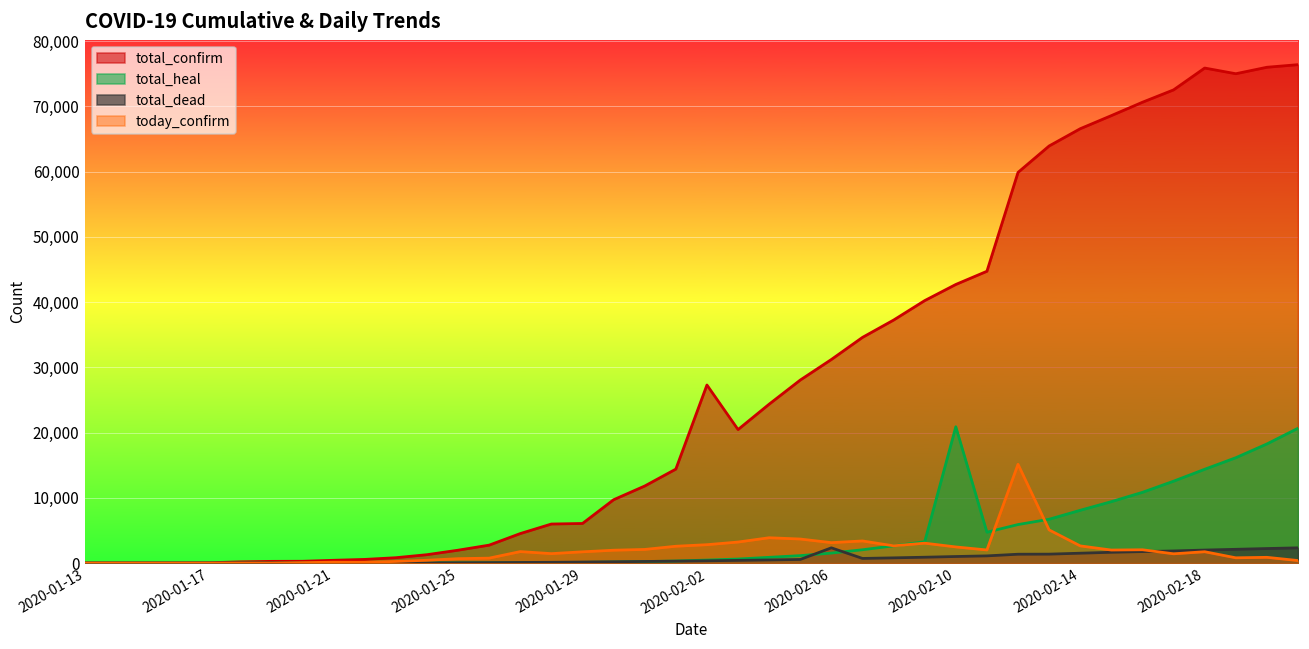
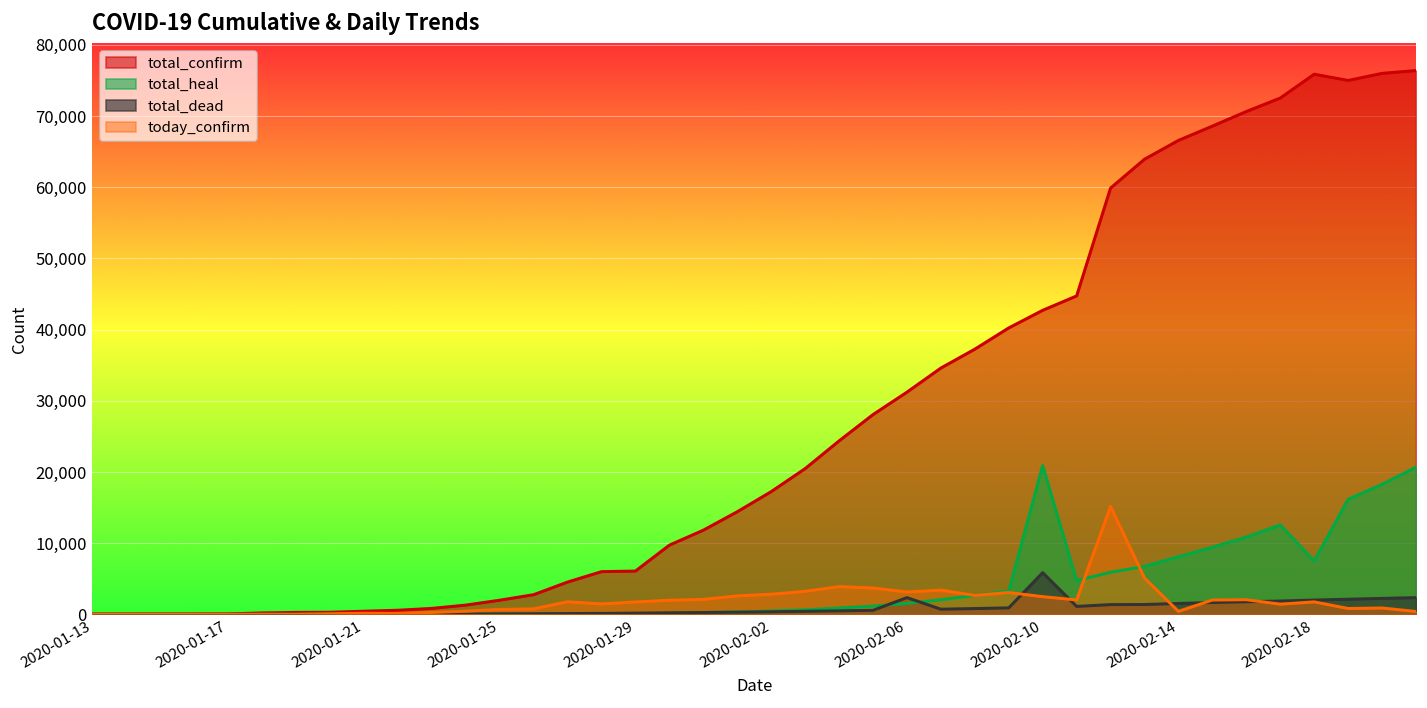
total_confirm, 2020-02-02: 27,000 -> 17,000
total_dead, 2020-02-10: 1,000 -> 6,000
today_confirm, 2020-02-14: 3,000 -> 0
total_heal, 2020-02-18: 14,000 -> 7,000
